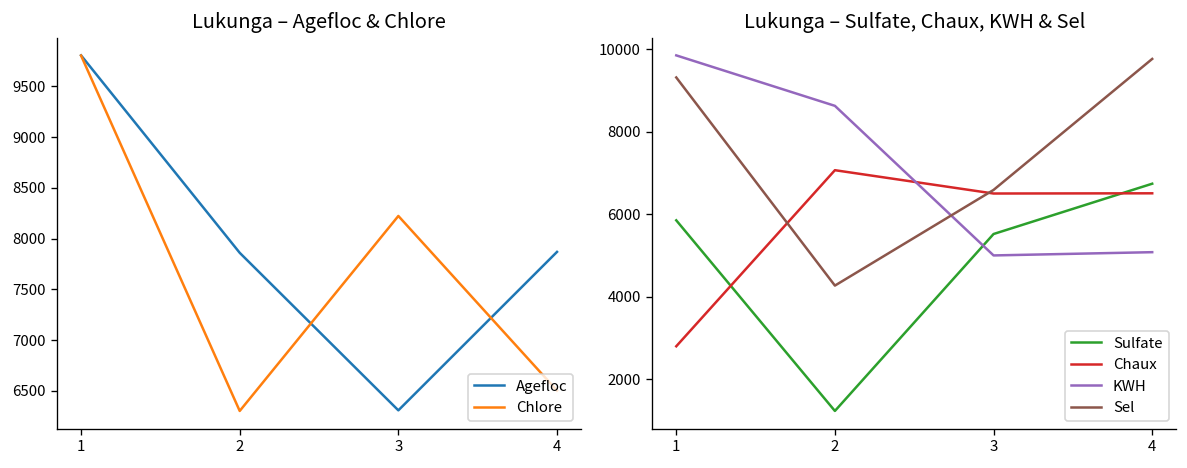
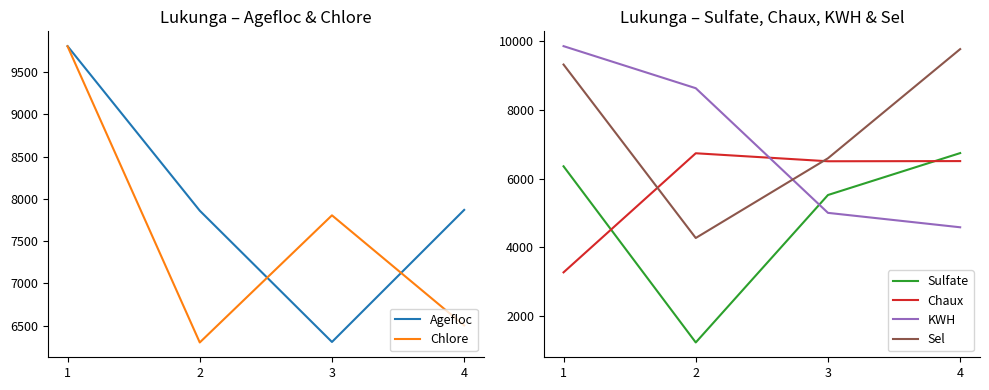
Lukunga – Agefloc & Chlore, Chlore, 3: 8200 -> 7800
Lukunga – Sulfate, Chaux, KWH & Sel, Sulfate, 1: 5900 -> 6400
Lukunga – Sulfate, Chaux, KWH & Sel, Chaux, 1: 2800 -> 3300
Lukunga – Sulfate, Chaux, KWH & Sel, Chaux, 2: 7100 -> 6700
Lukunga – Sulfate, Chaux, KWH & Sel, KWH, 4: 5100 -> 4600
